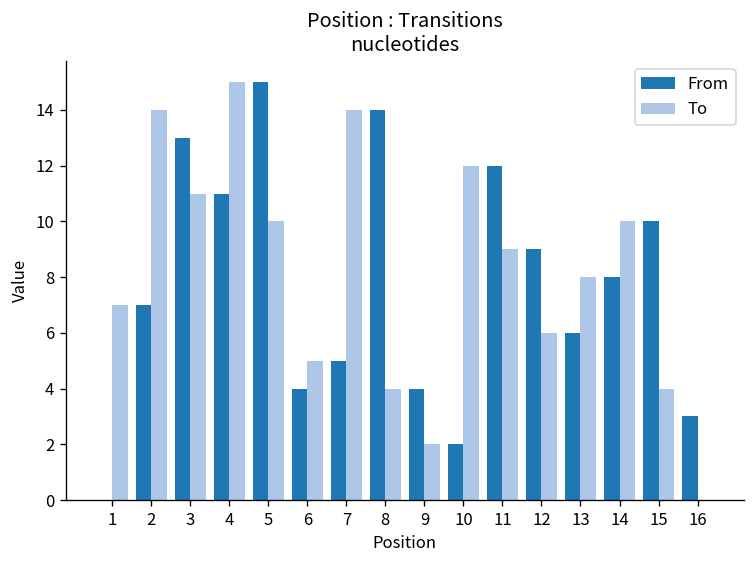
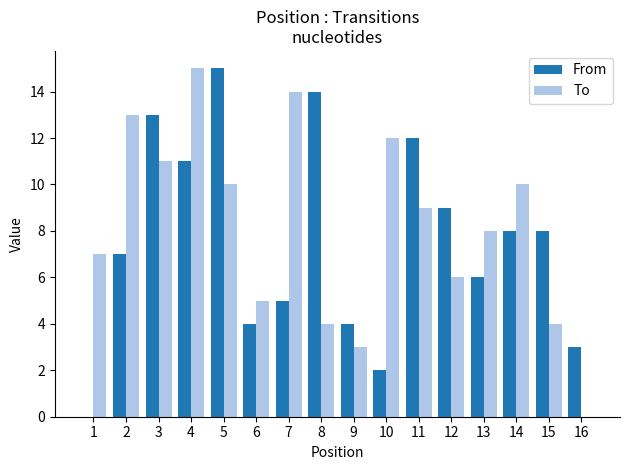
To, 2: 14 -> 13
To, 9: 2 -> 3
From, 15: 10 -> 8
